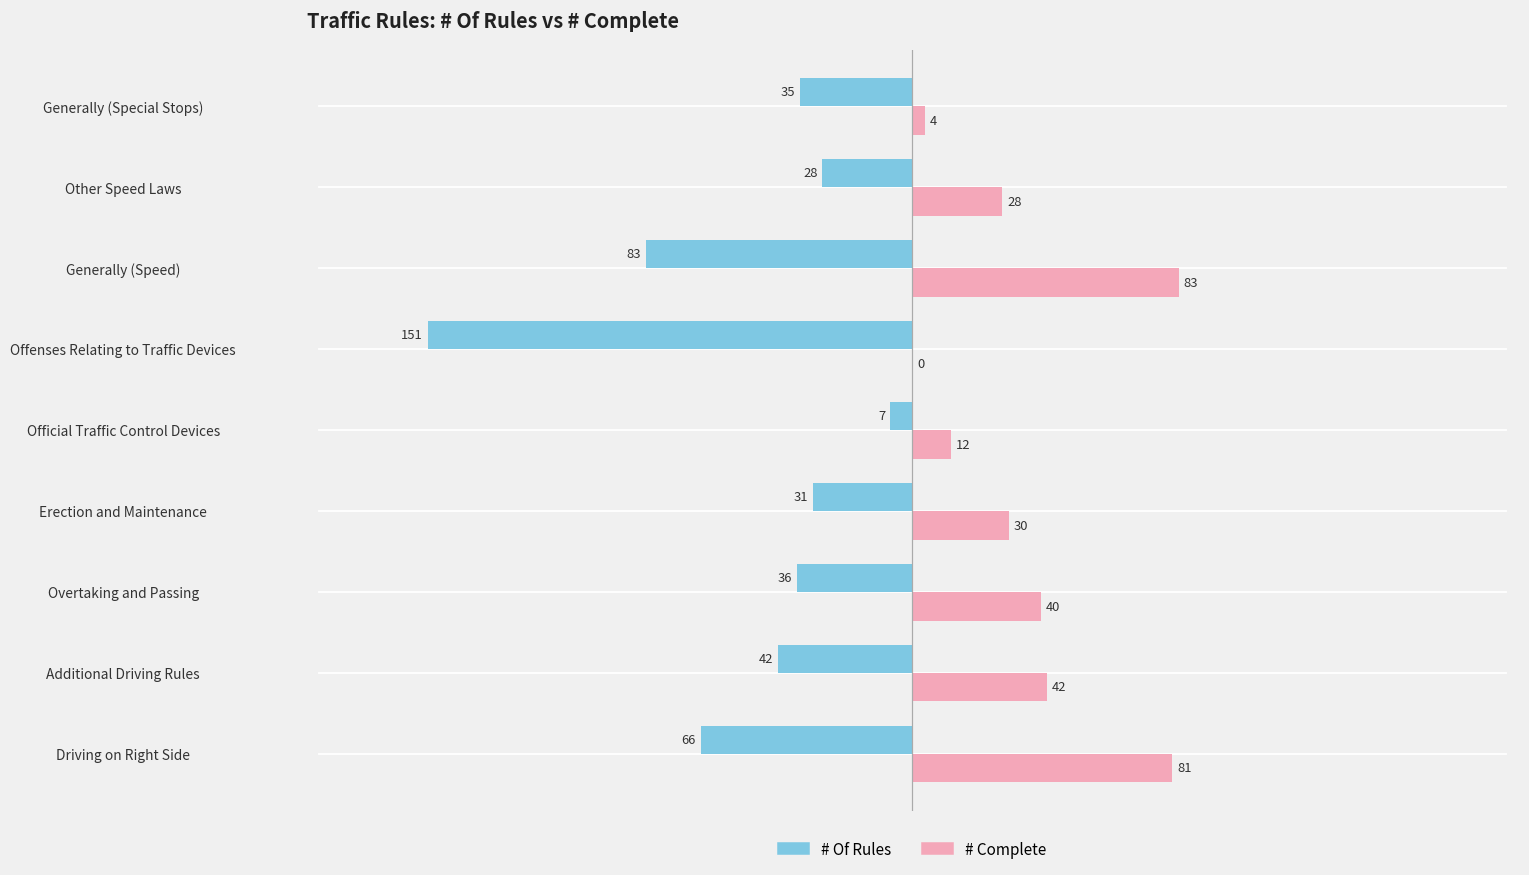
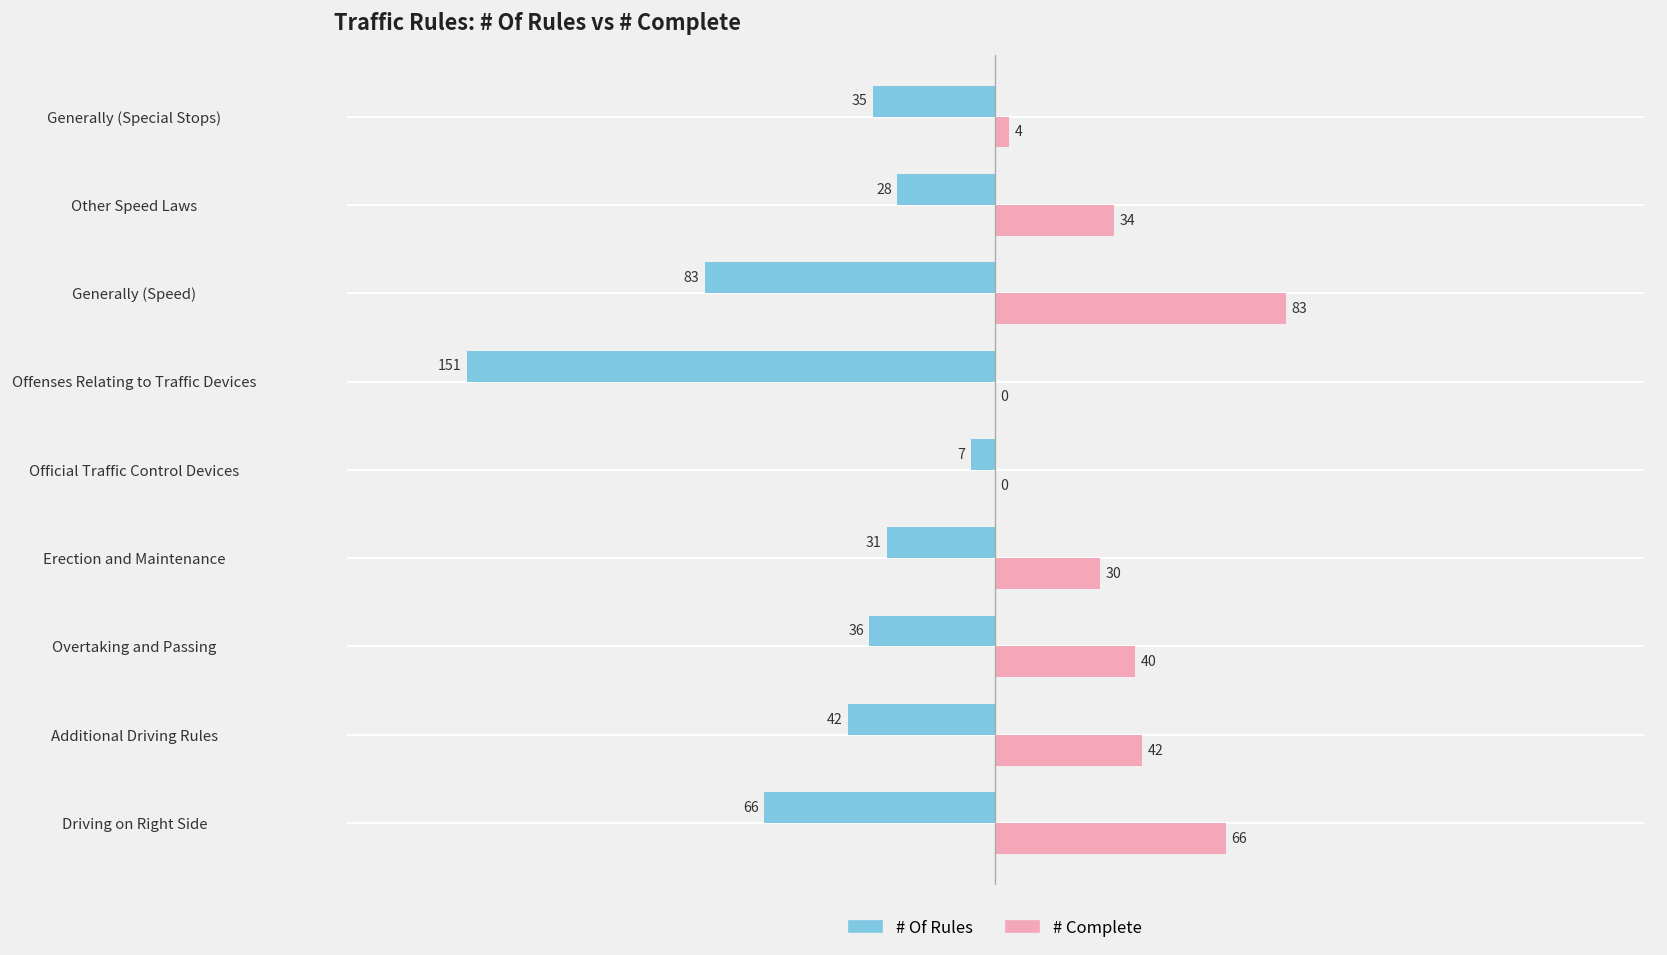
# Complete, Other Speed Laws: 28 -> 34
# Complete, Official Traffic Control Devices: 12 -> 0
# Complete, Driving on Right Side: 81 -> 66
